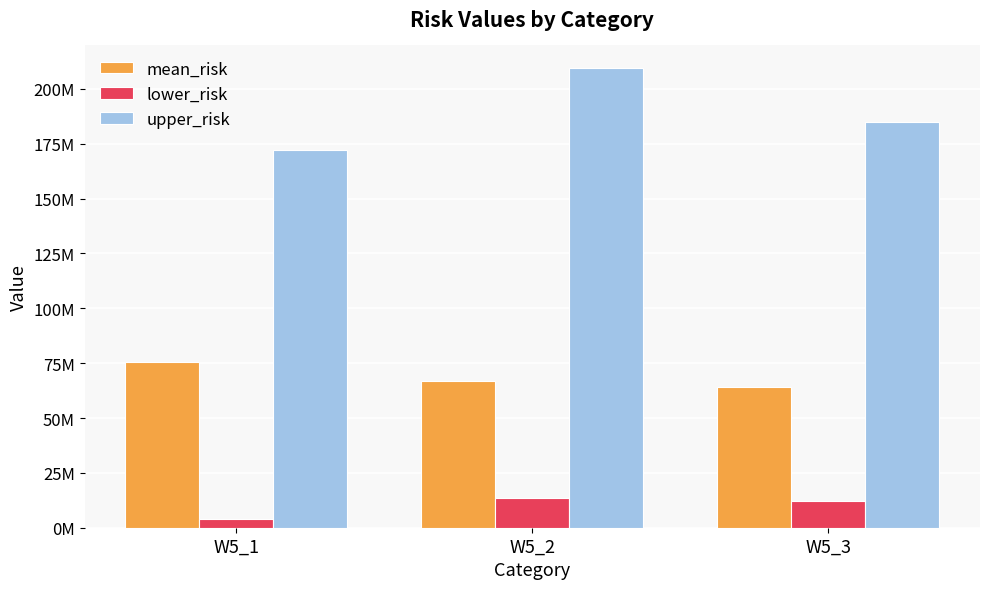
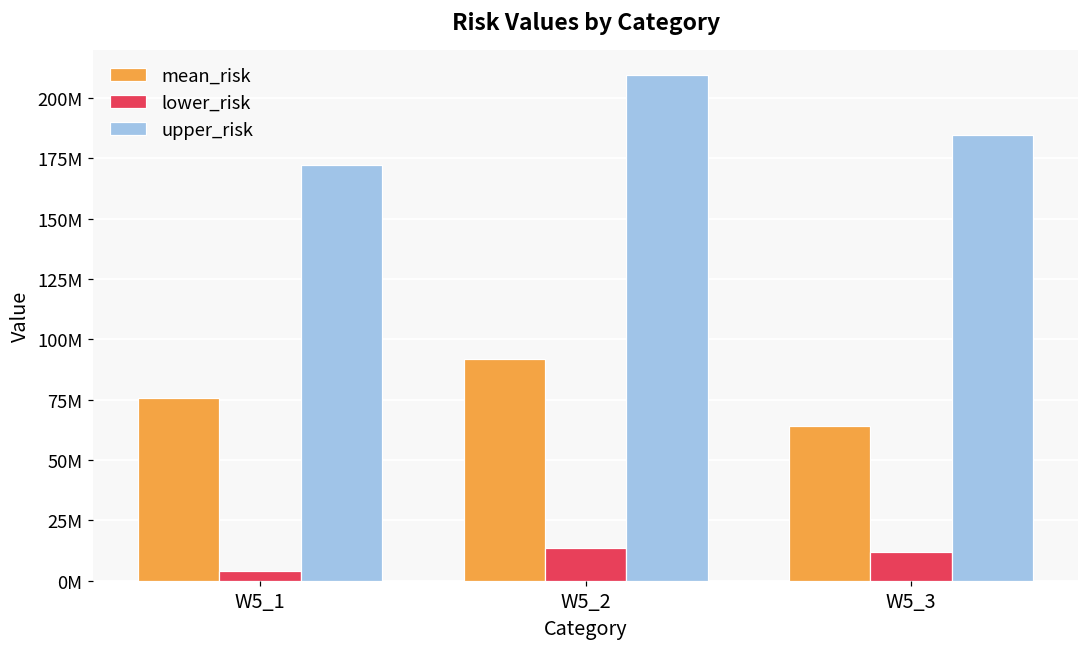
mean_risk, W5_2: 67000000 -> 92000000
